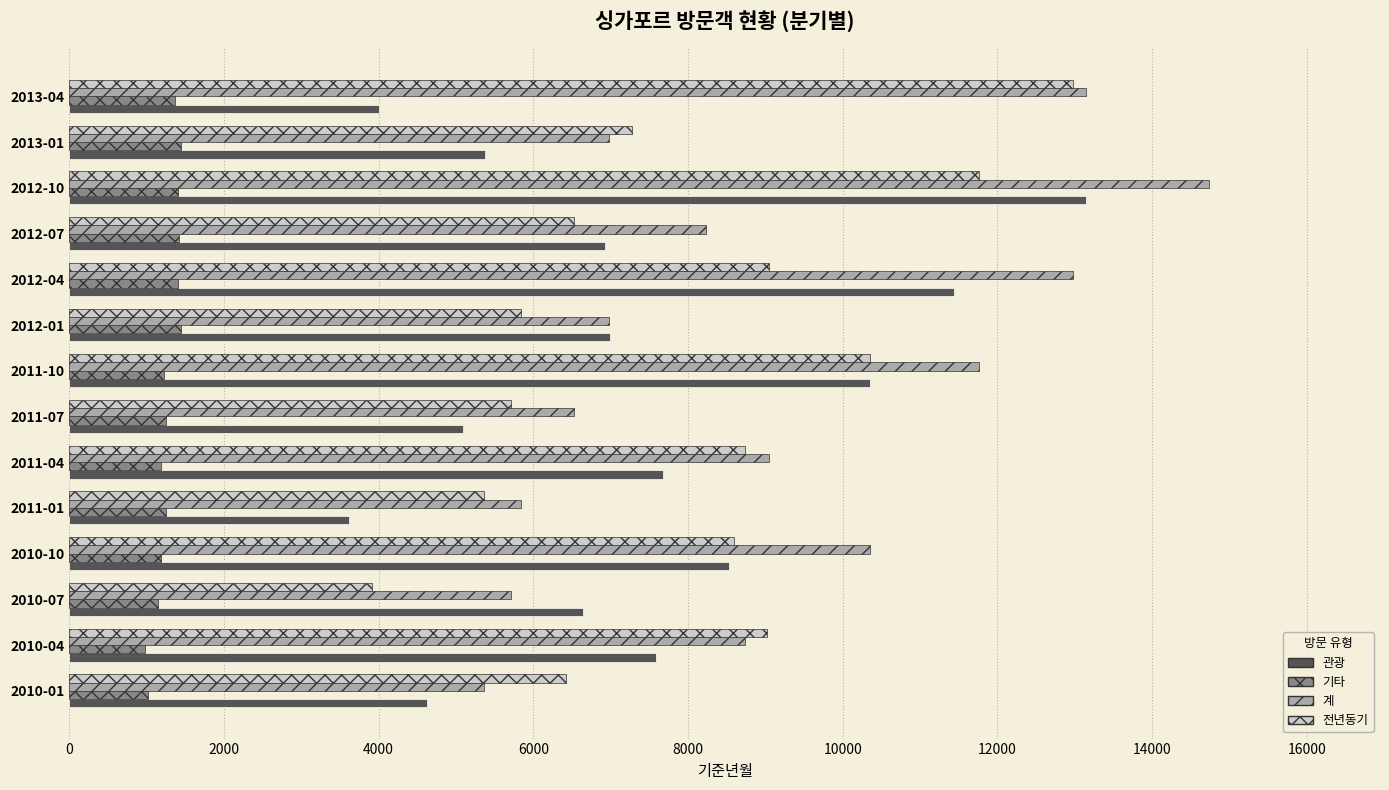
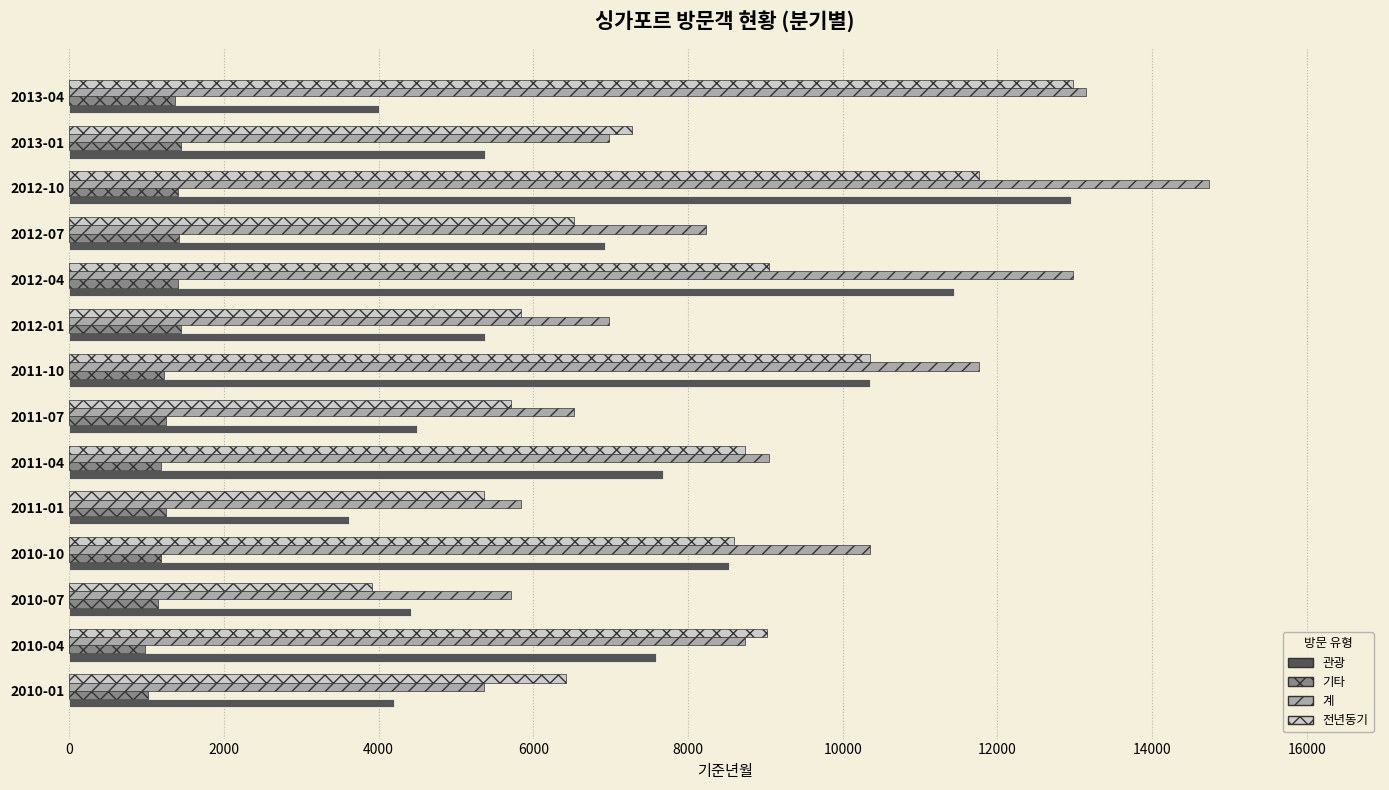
관광, 2012-10: 13100 -> 12900
관광, 2012-01: 7000 -> 5400
관광, 2011-07: 5100 -> 4500
관광, 2010-07: 6600 -> 4400
관광, 2010-01: 4600 -> 4200
